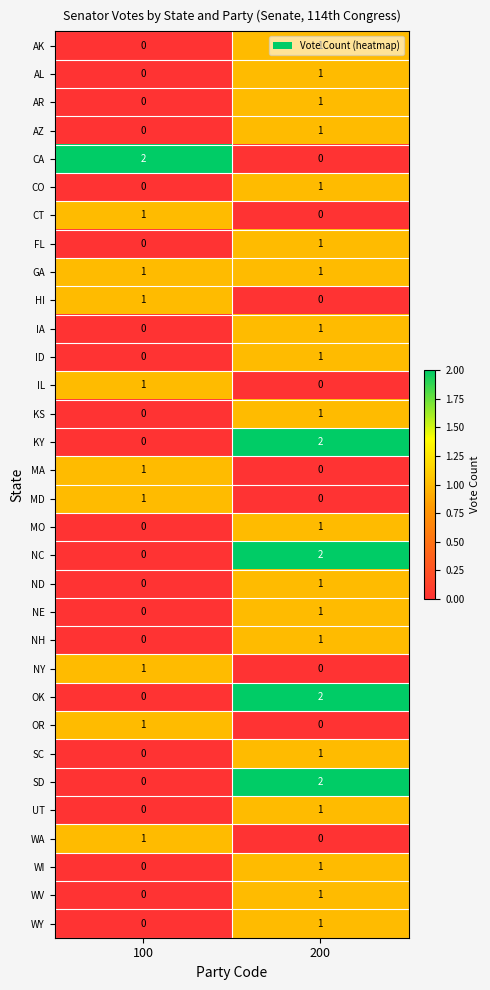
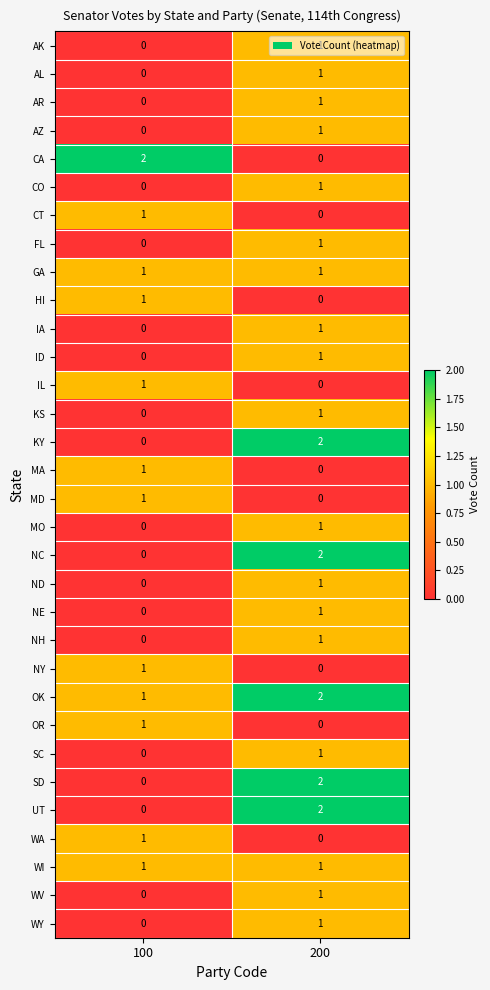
OK, 100: 0 -> 1
UT, 200: 1 -> 2
WI, 100: 0 -> 1
